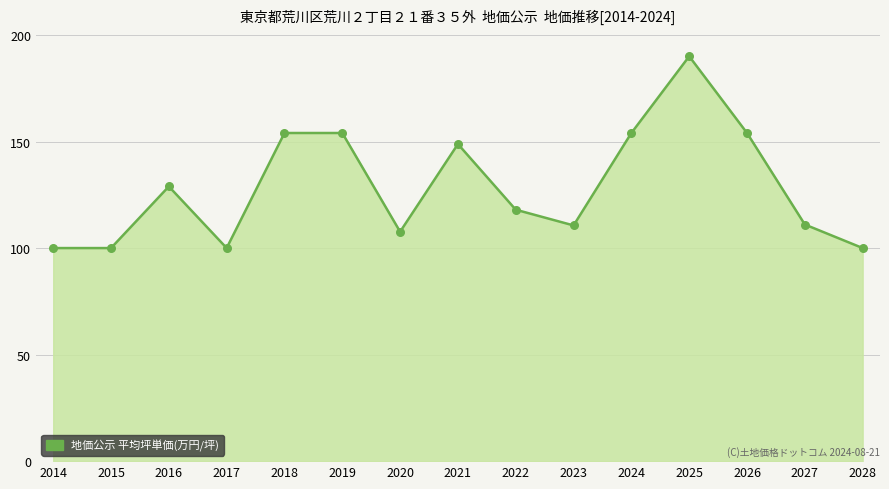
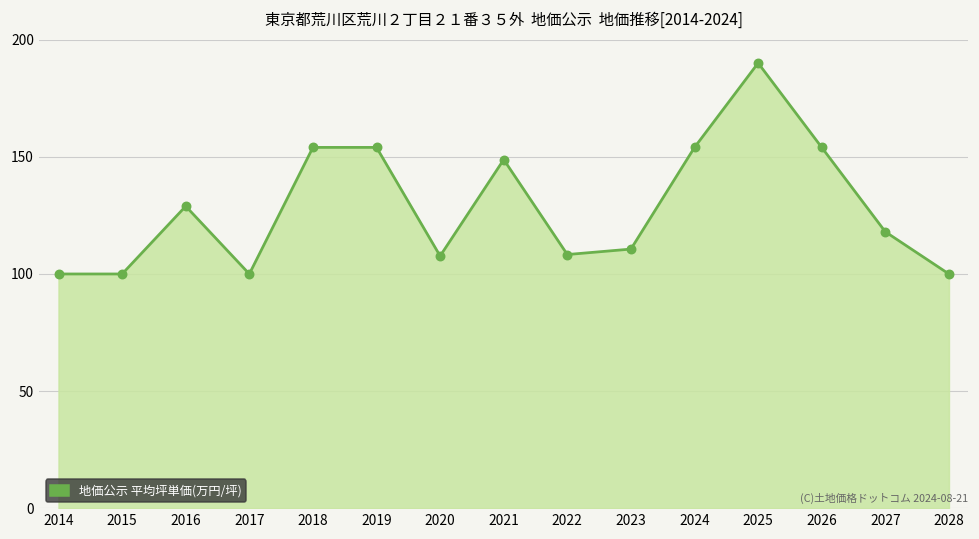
2022: 118 -> 108
2027: 111 -> 118
